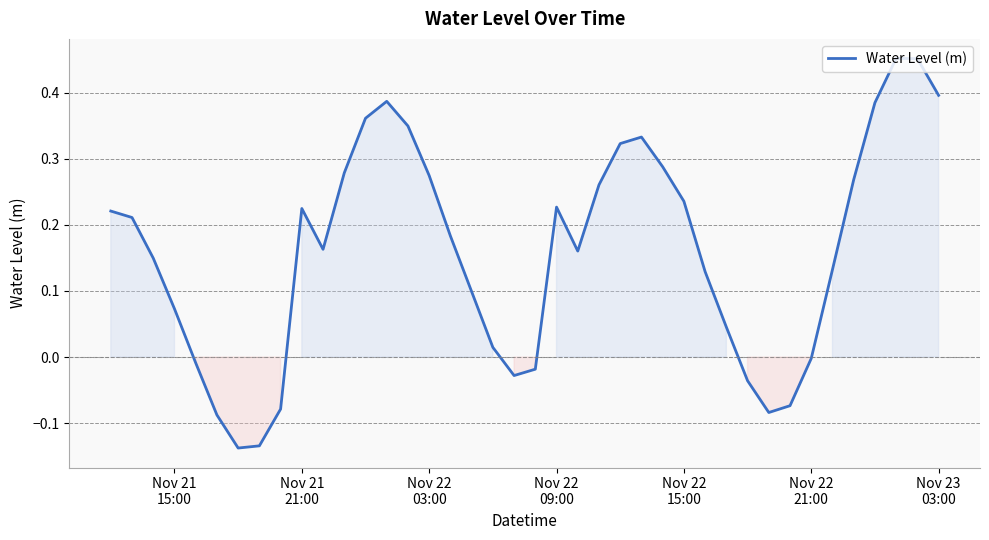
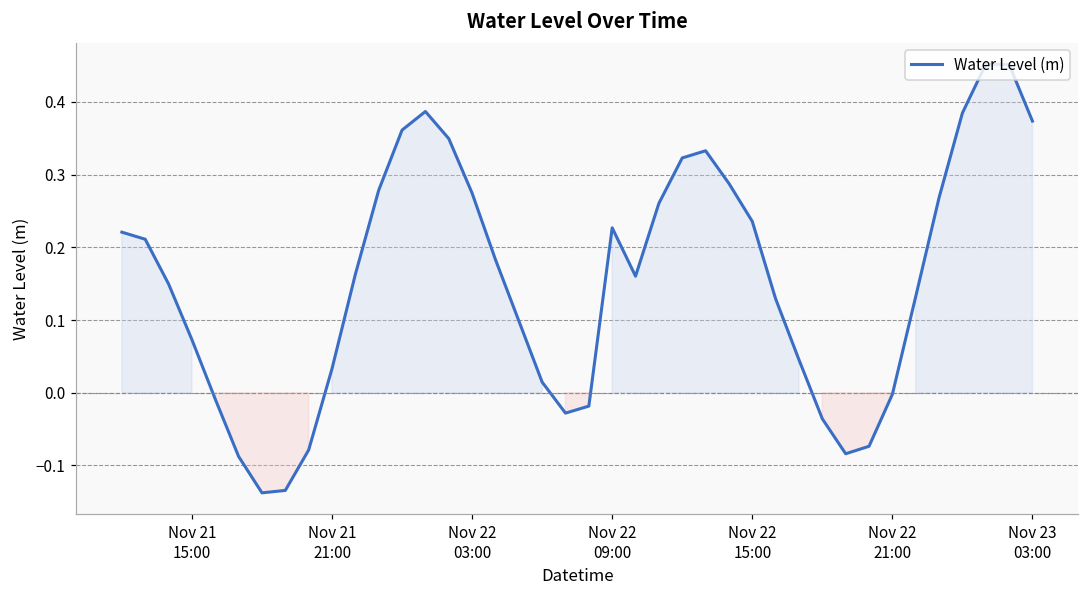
Nov 21 21:00: 0.22 -> 0.03
Nov 23 03:00: 0.40 -> 0.37
